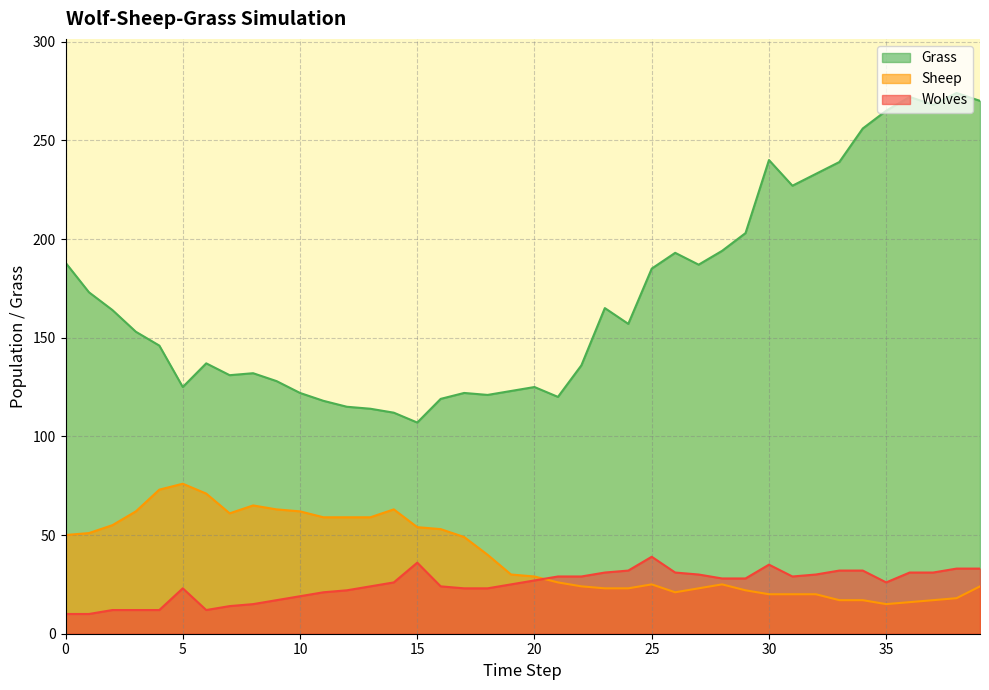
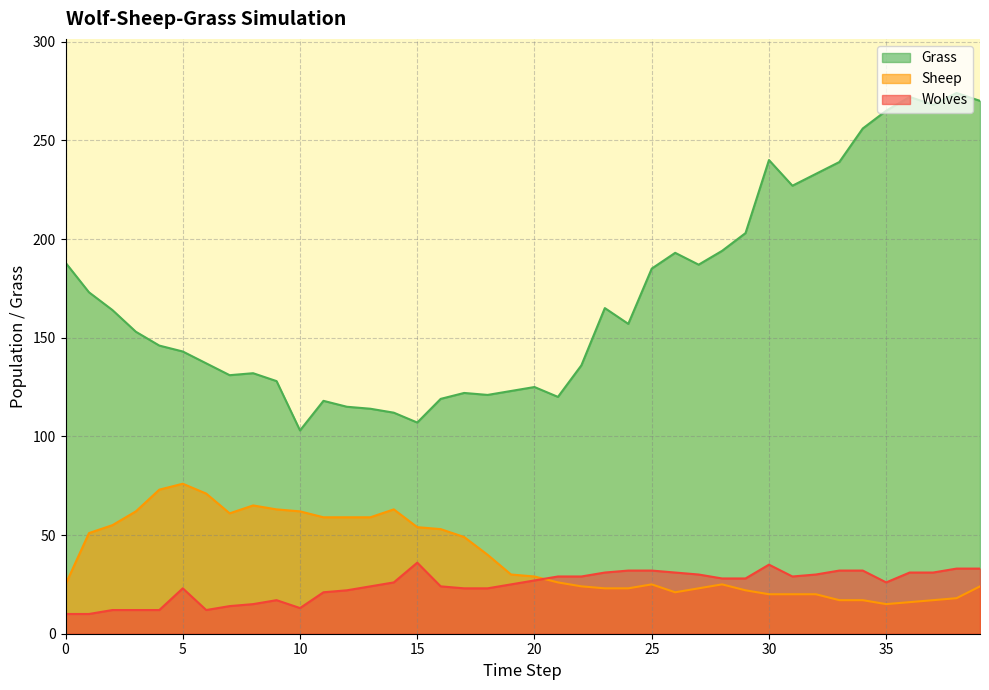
Sheep, 0: 50 -> 25
Grass, 5: 125 -> 143
Grass, 10: 122 -> 103
Wolves, 10: 19 -> 13
Wolves, 25: 39 -> 32
